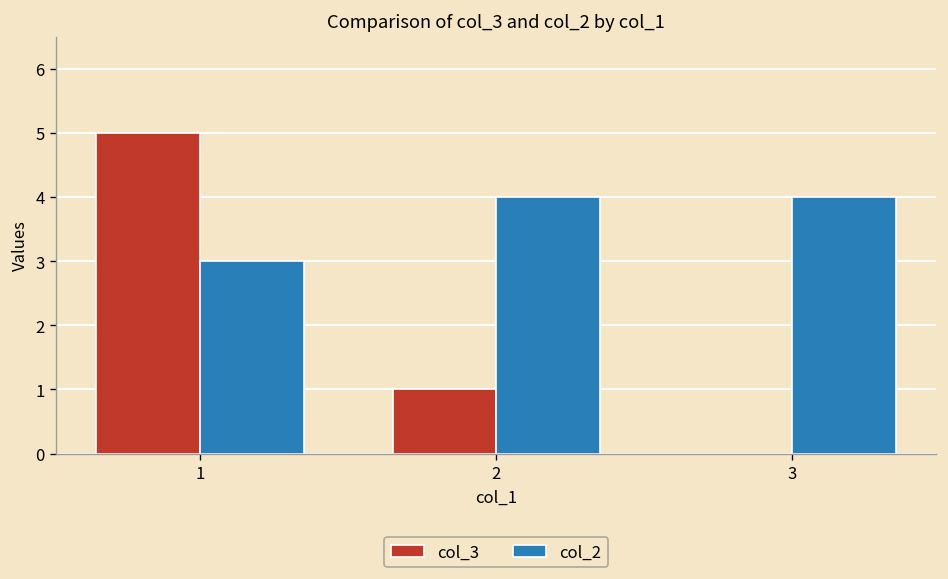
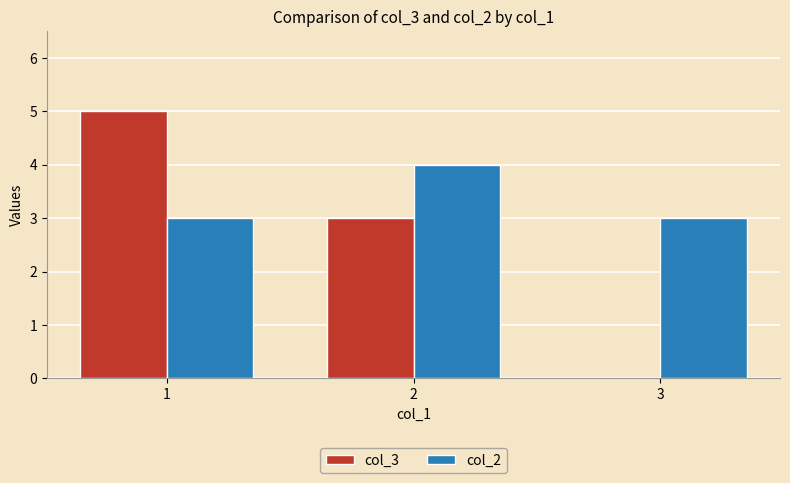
col_3, 2: 1 -> 3
col_2, 3: 4 -> 3
